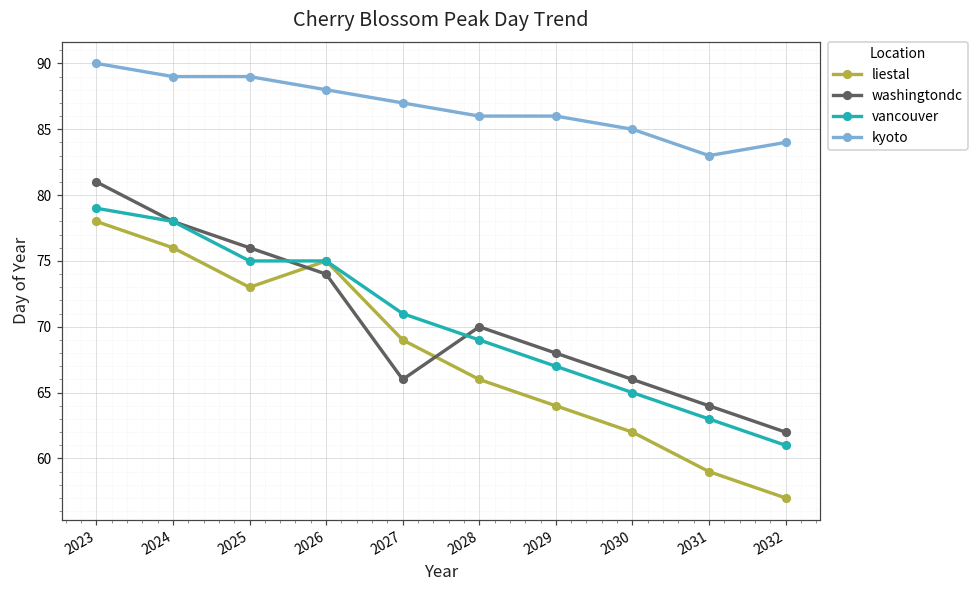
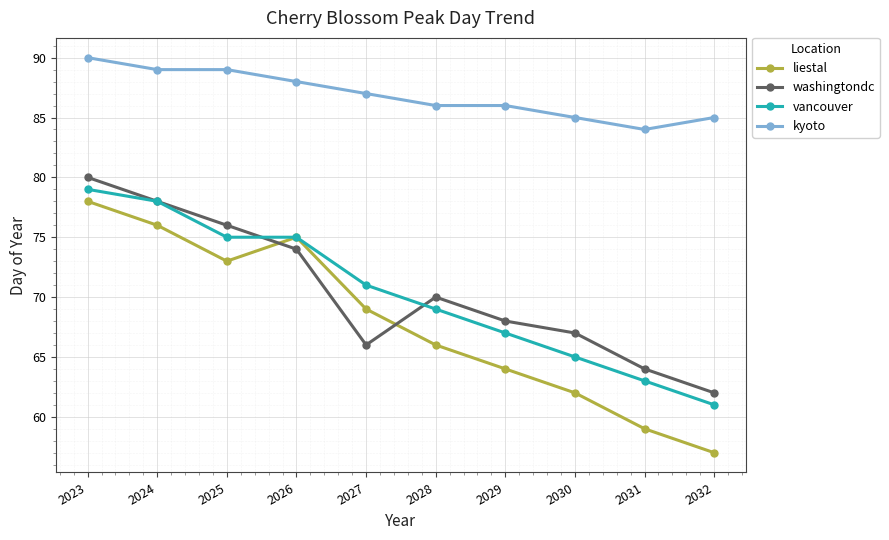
washingtondc, 2023: 81 -> 80
washingtondc, 2030: 66 -> 67
kyoto, 2031: 83 -> 84
kyoto, 2032: 84 -> 85
